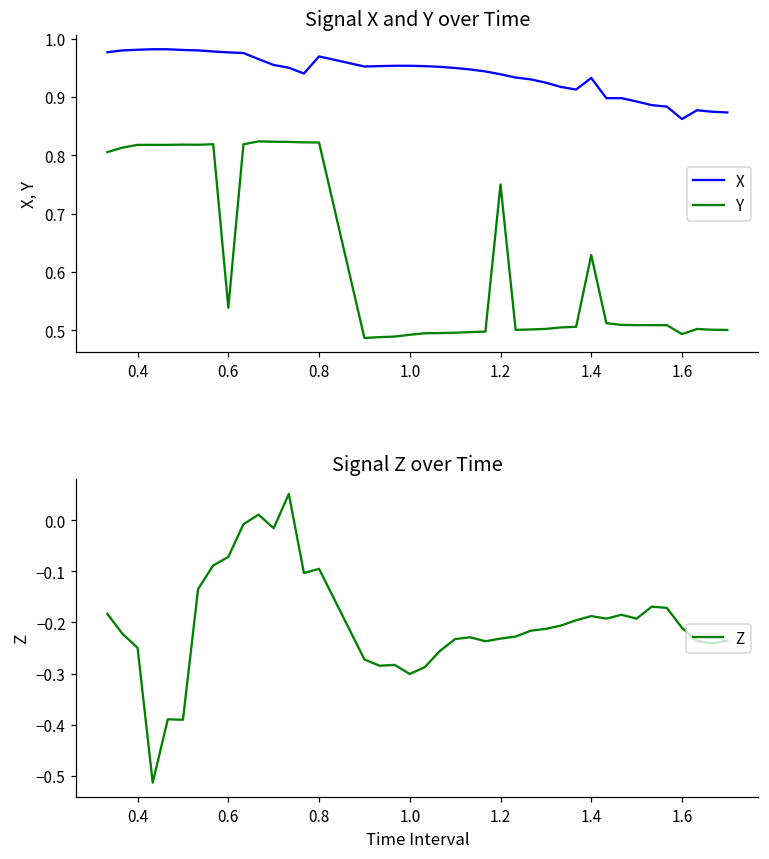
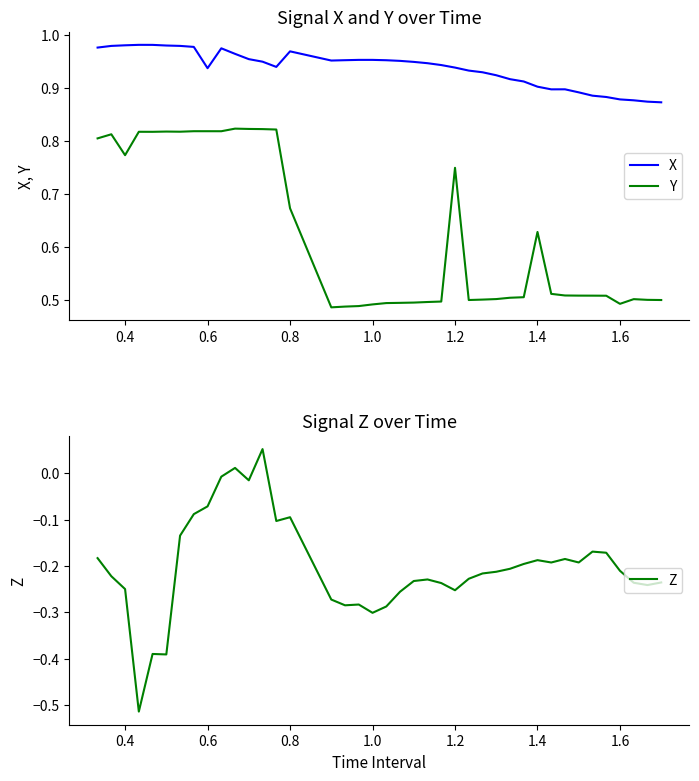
Signal X and Y over Time, Y, 0.4: 0.82 -> 0.77
Signal X and Y over Time, X, 0.6: 0.98 -> 0.94
Signal X and Y over Time, Y, 0.6: 0.54 -> 0.82
Signal X and Y over Time, Y, 0.8: 0.82 -> 0.67
Signal X and Y over Time, X, 1.4: 0.93 -> 0.90
Signal X and Y over Time, X, 1.6: 0.86 -> 0.88
Signal Z over Time, 1.2: -0.23 -> -0.25
